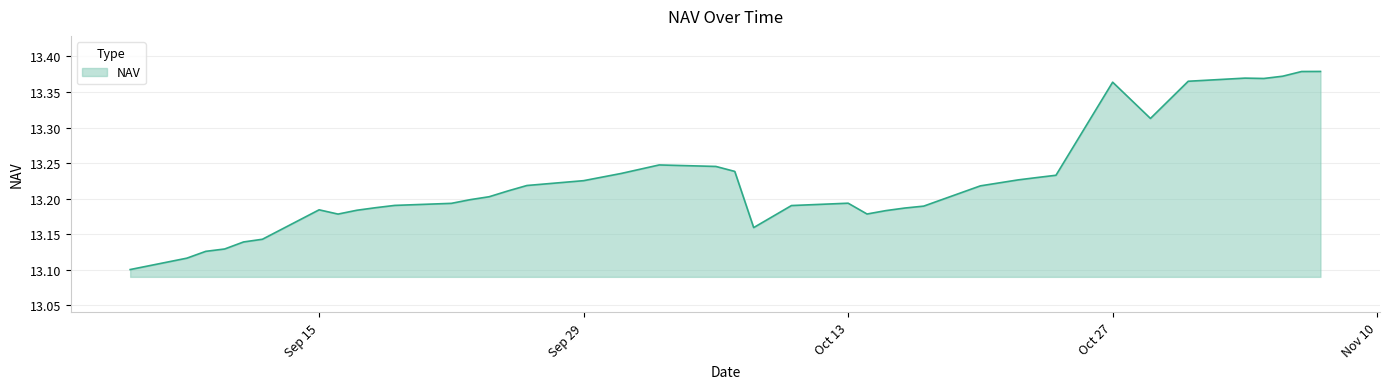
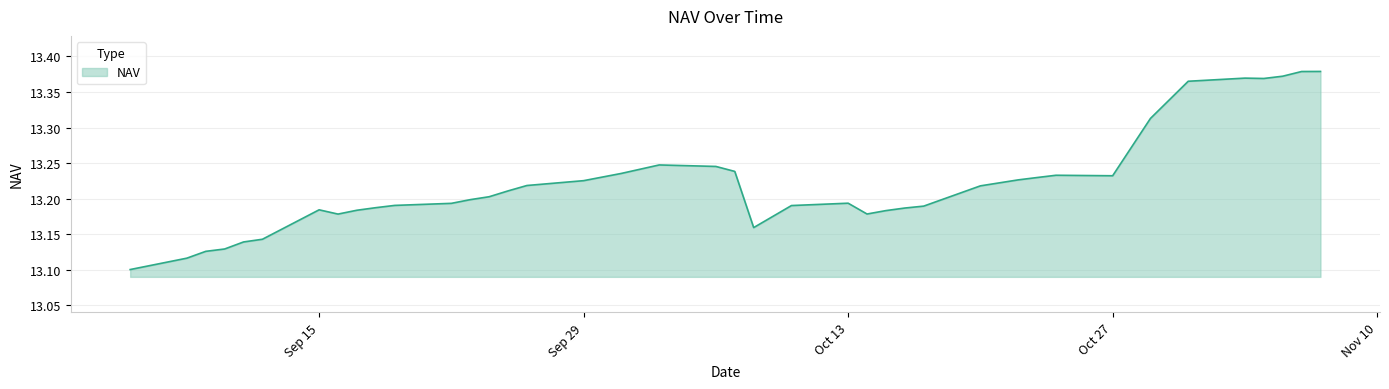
Oct 27: 13.36 -> 13.23
